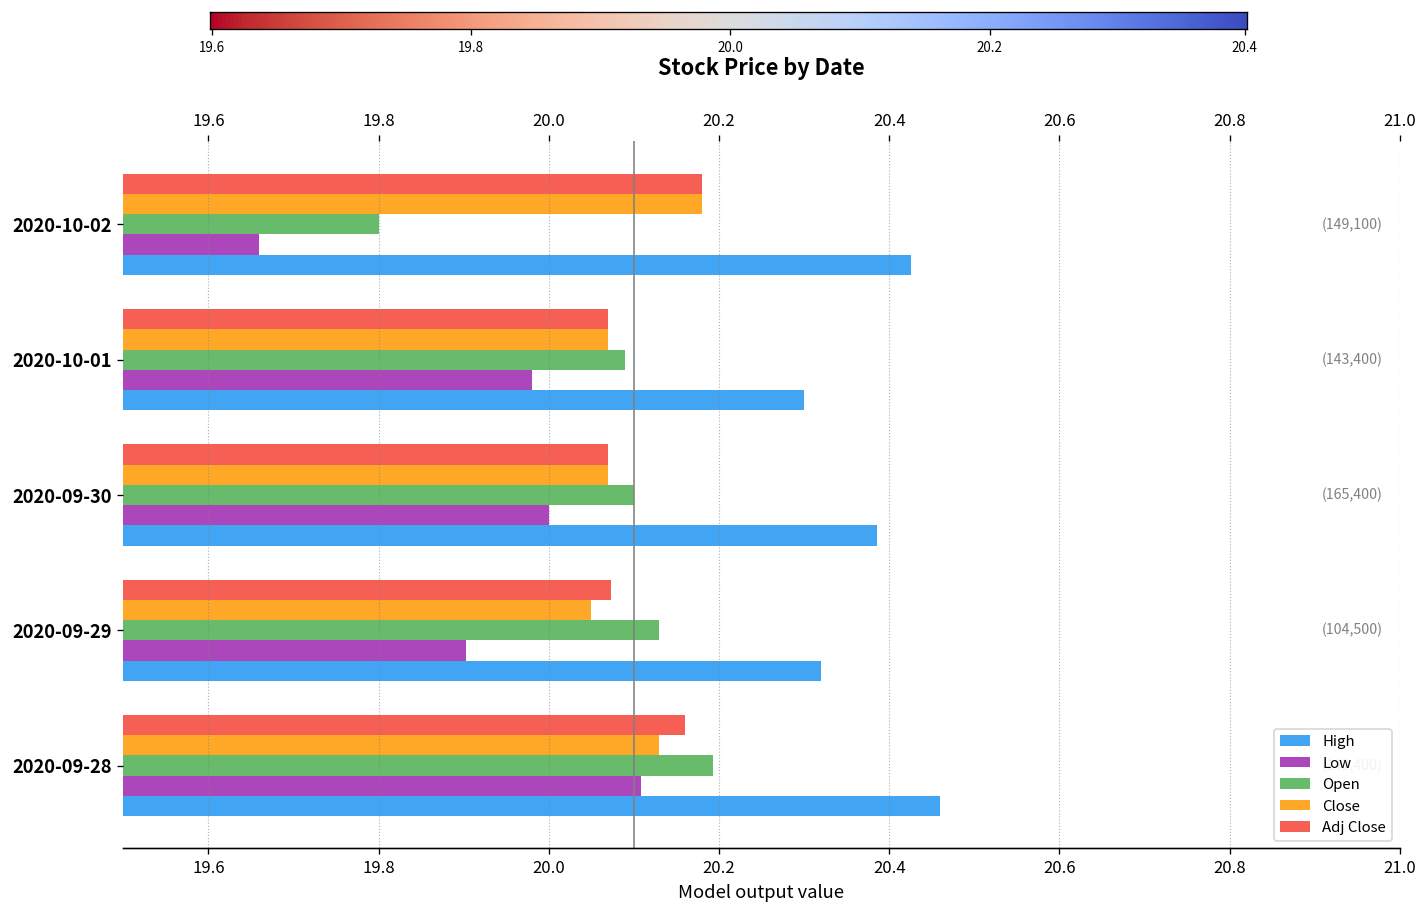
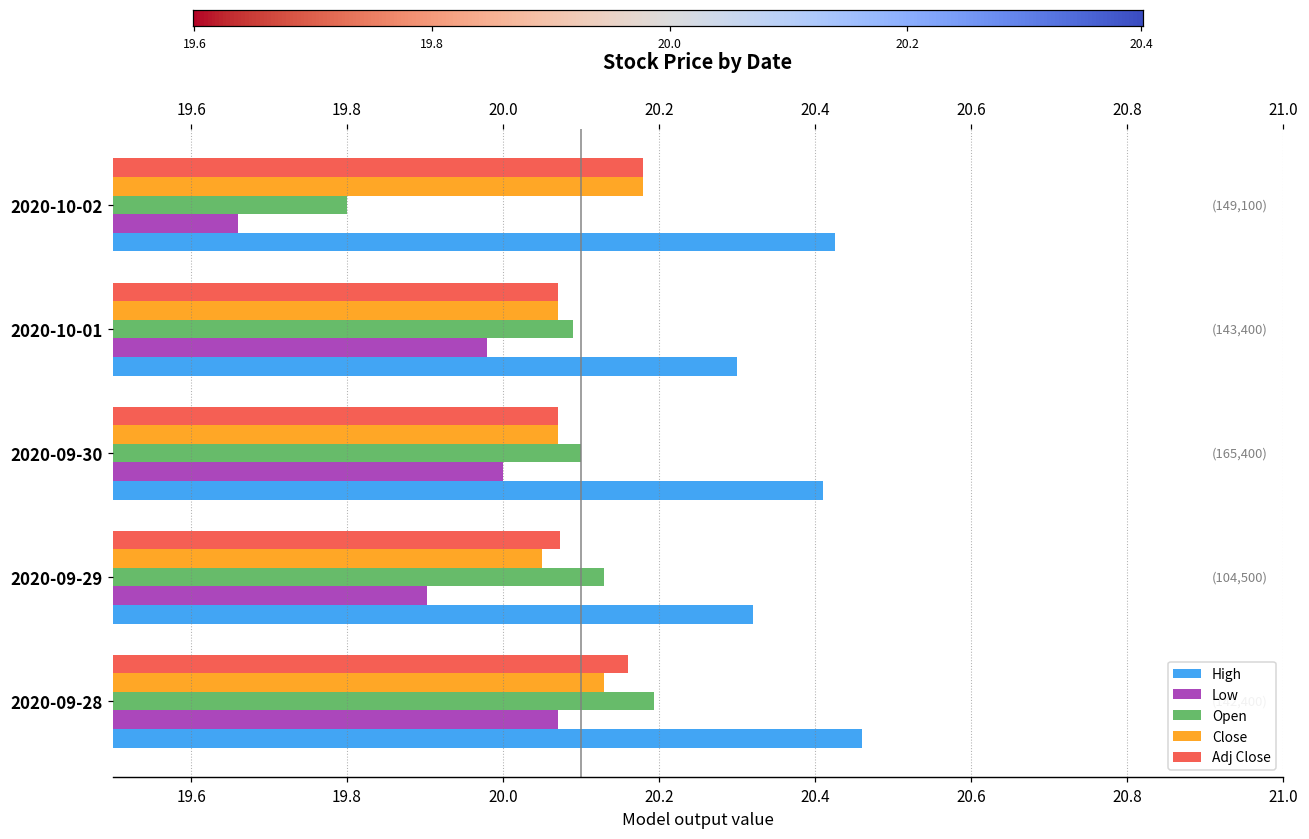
High, 2020-09-30: 20.39 -> 20.41
Low, 2020-09-28: 20.11 -> 20.07
